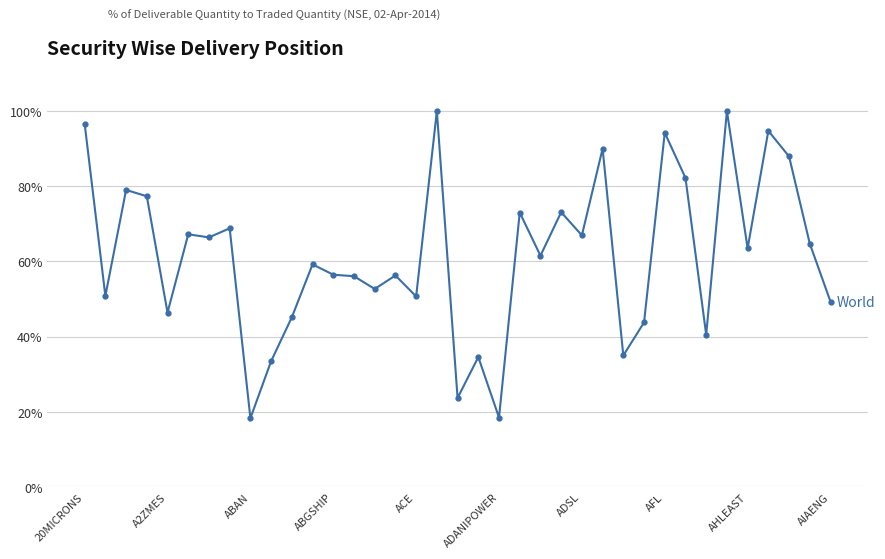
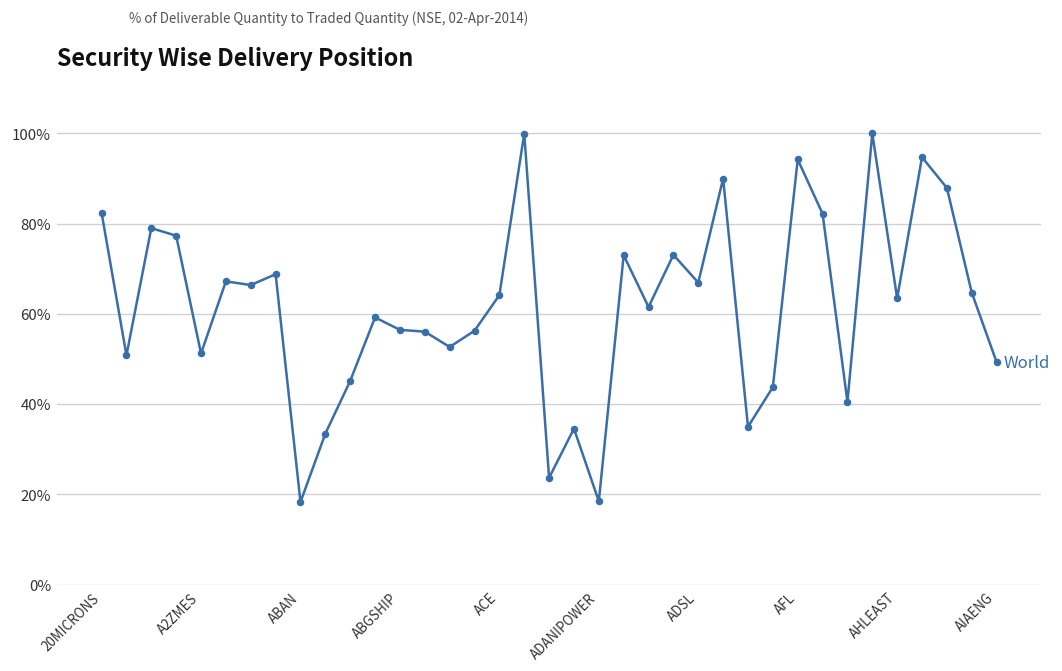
20MICRONS: 97% -> 82%
A2ZMES: 46% -> 51%
ACE: 51% -> 64%
